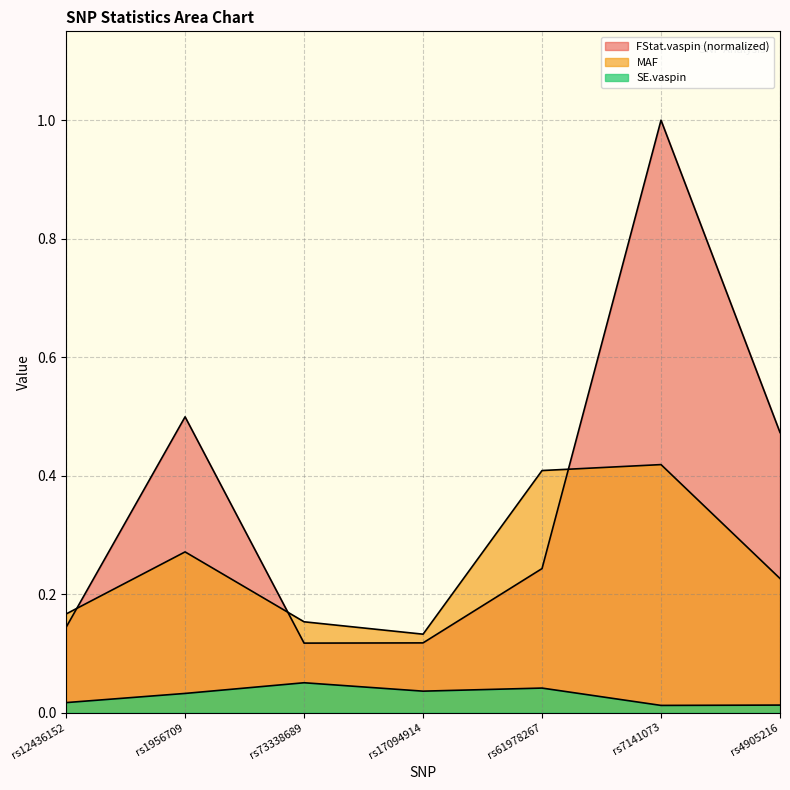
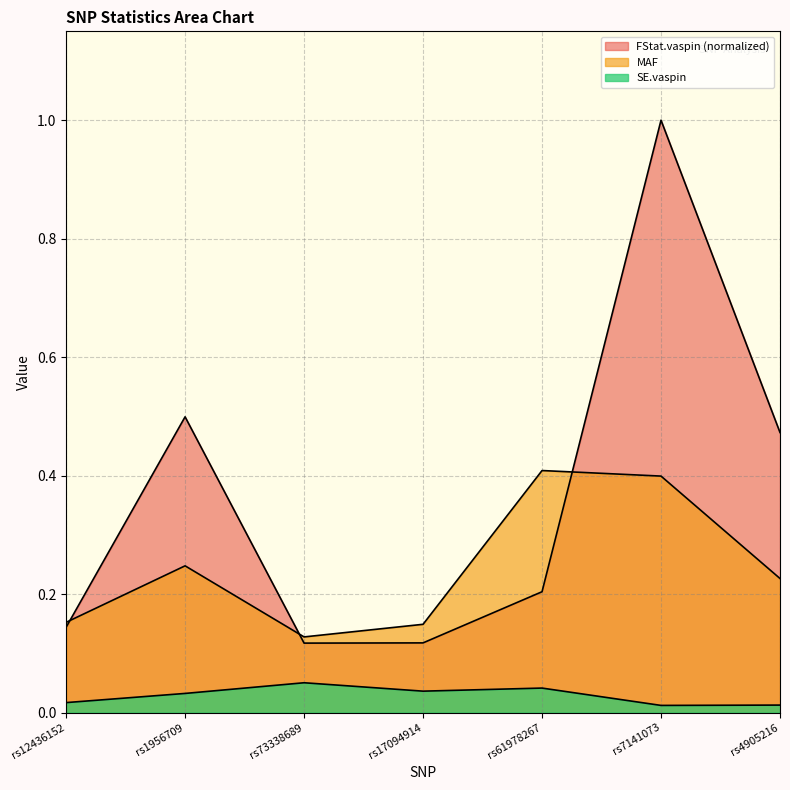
MAF, rs12436152: 0.17 -> 0.15
MAF, rs1956709: 0.27 -> 0.25
MAF, rs73338689: 0.15 -> 0.13
MAF, rs17094914: 0.13 -> 0.15
FStat.vaspin (normalized), rs61978267: 0.24 -> 0.20
MAF, rs7141073: 0.42 -> 0.40
